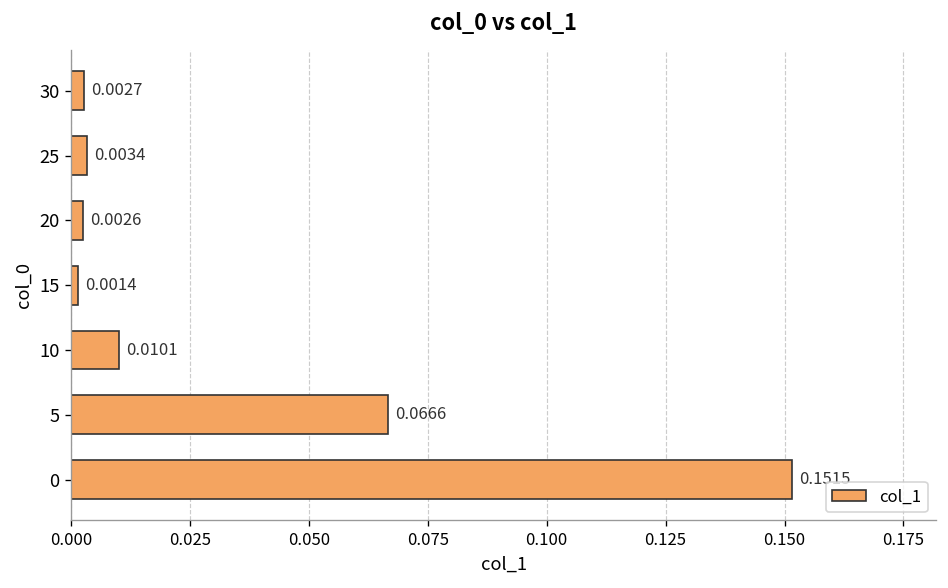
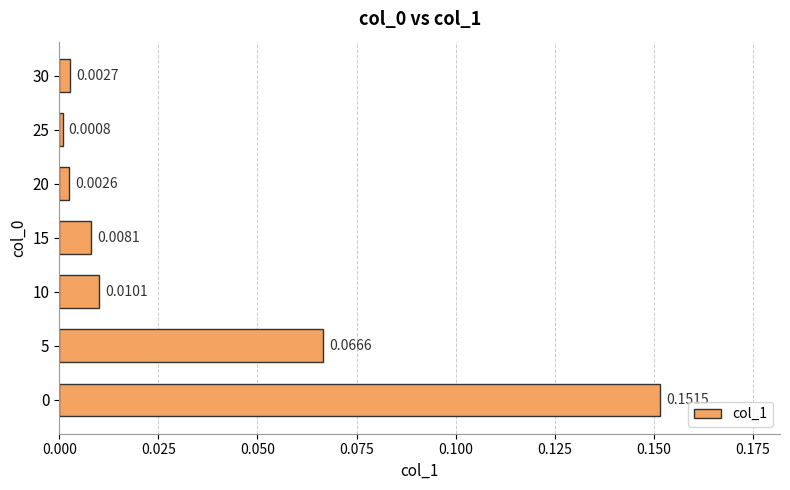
25: 0.0034 -> 0.0008
15: 0.0014 -> 0.0081
